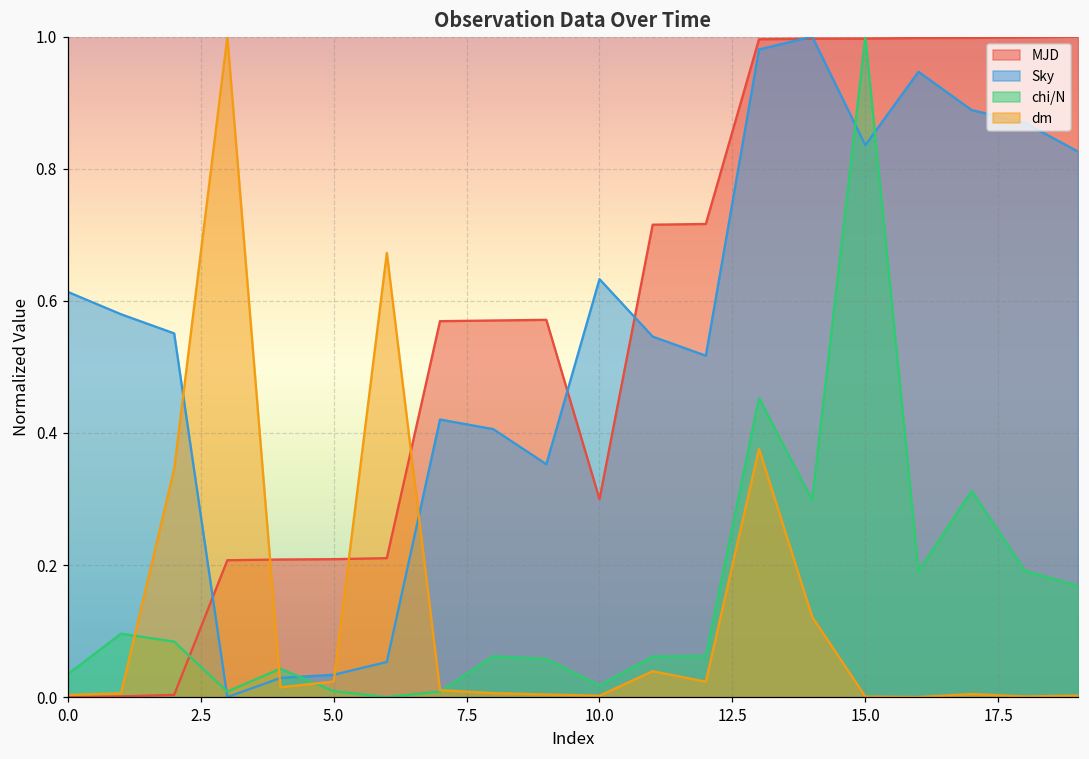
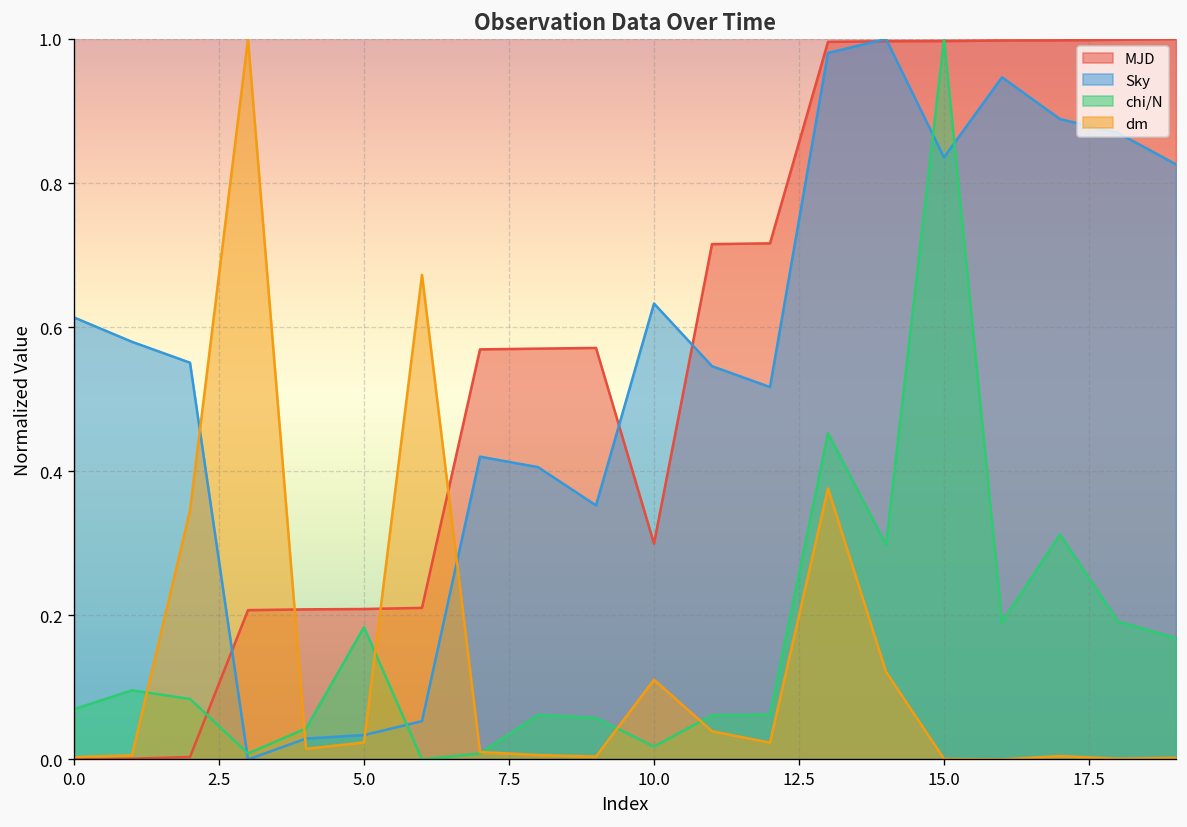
chi/N, 0.0: 0.03 -> 0.07
chi/N, 5.0: 0.01 -> 0.18
dm, 10.0: 0.00 -> 0.11
